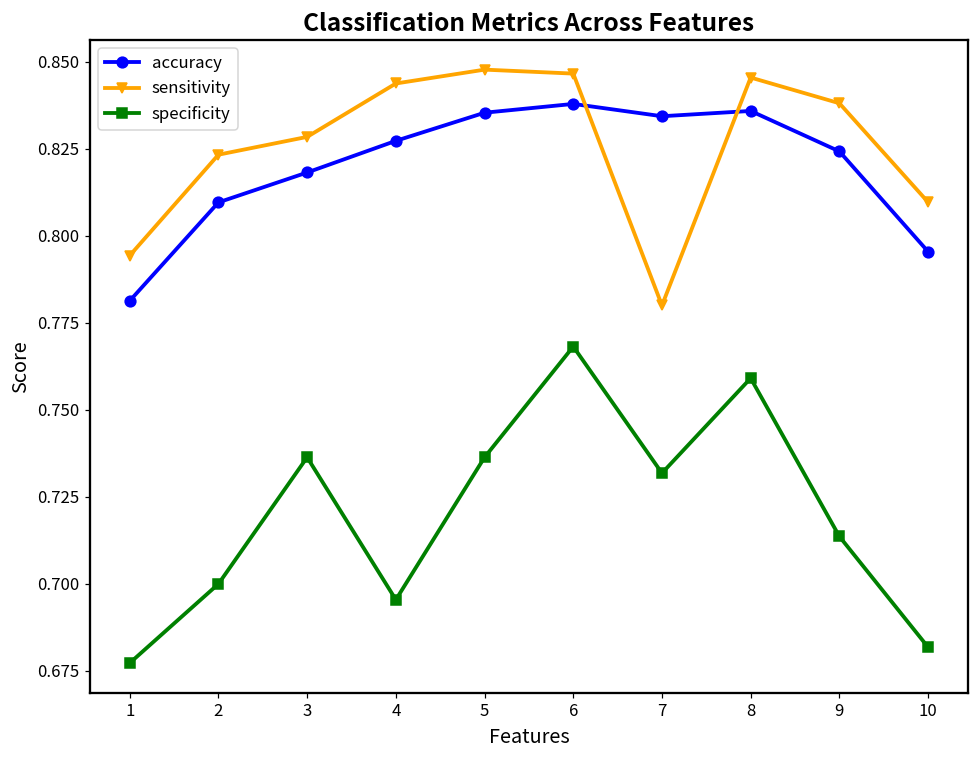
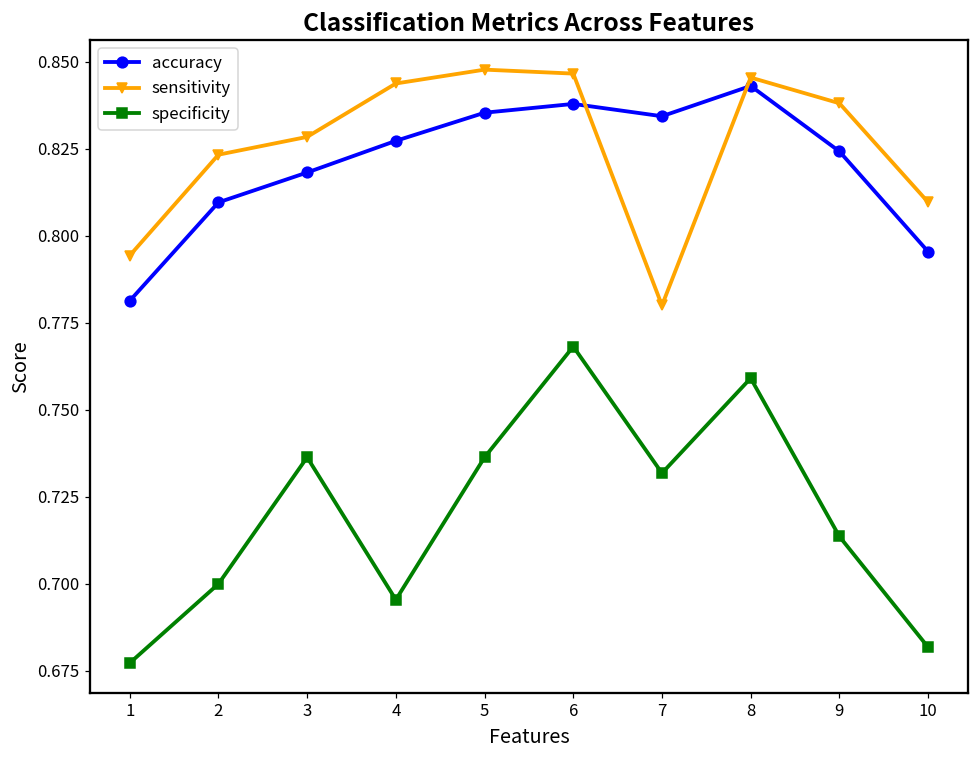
accuracy, 8: 0.836 -> 0.843
